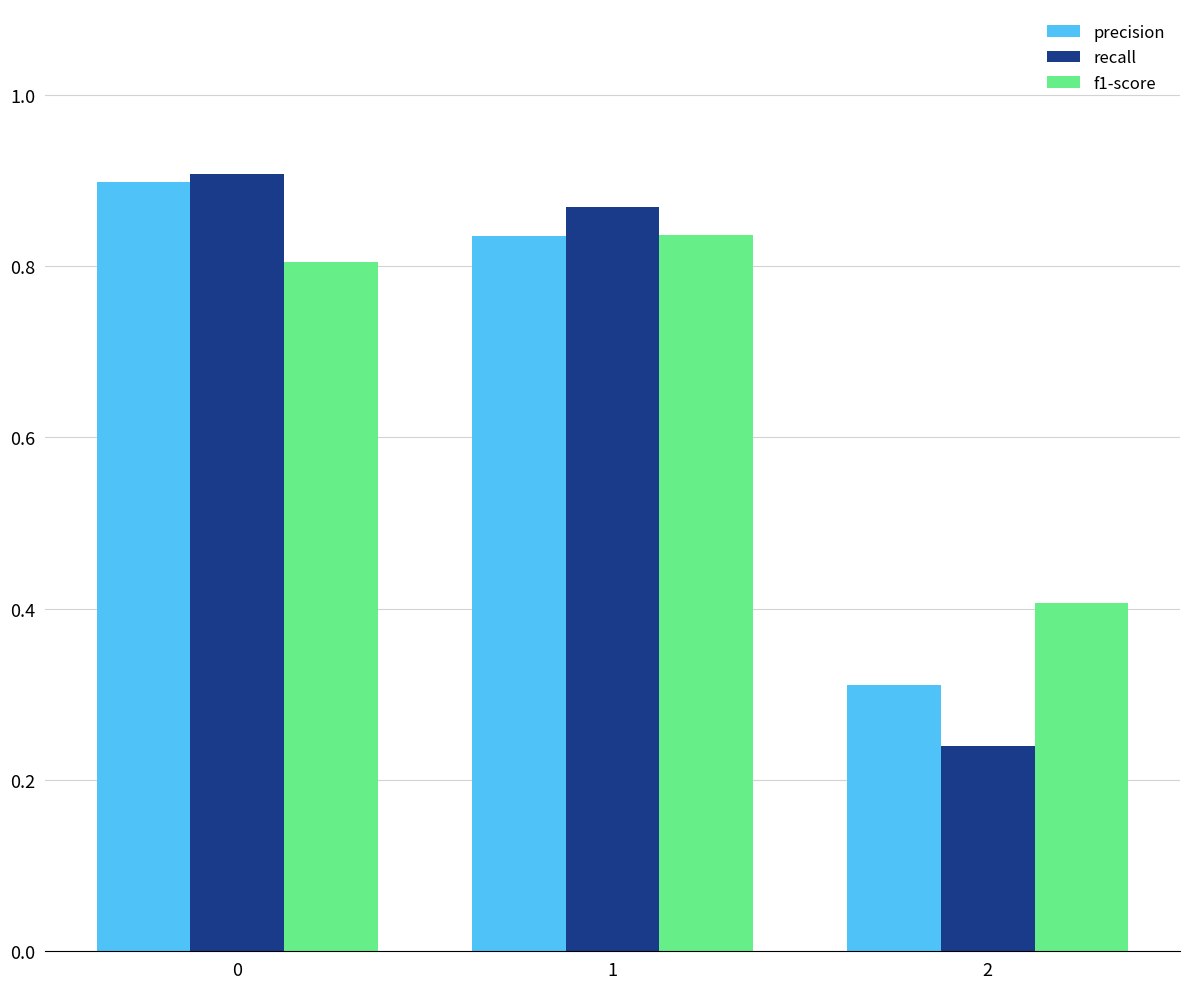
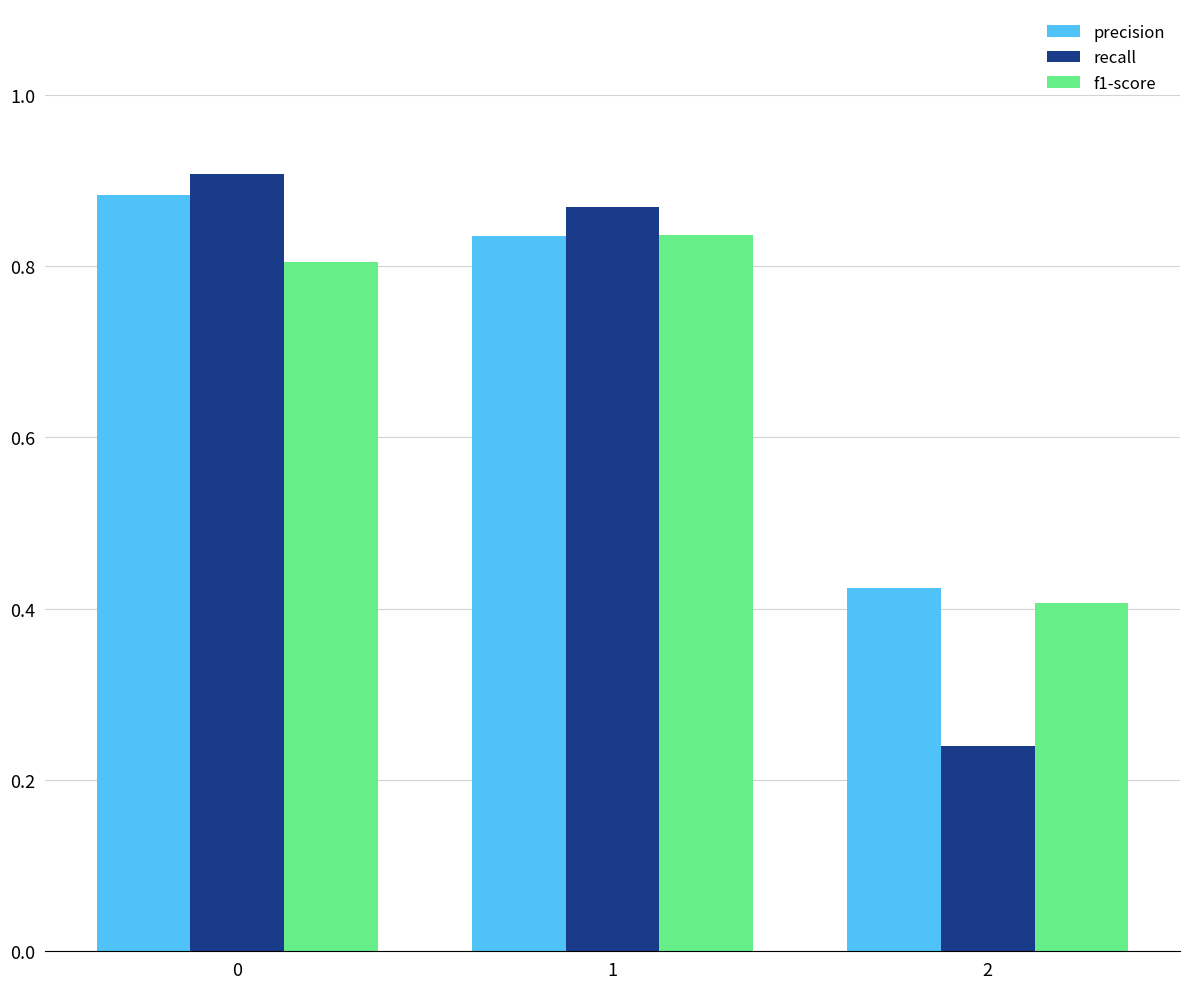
precision, 0: 0.90 -> 0.88
precision, 2: 0.31 -> 0.42
